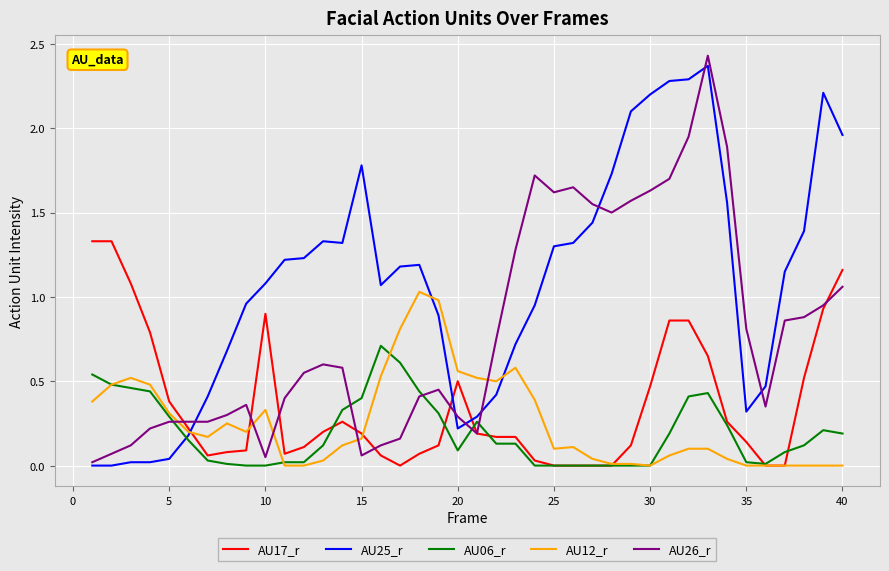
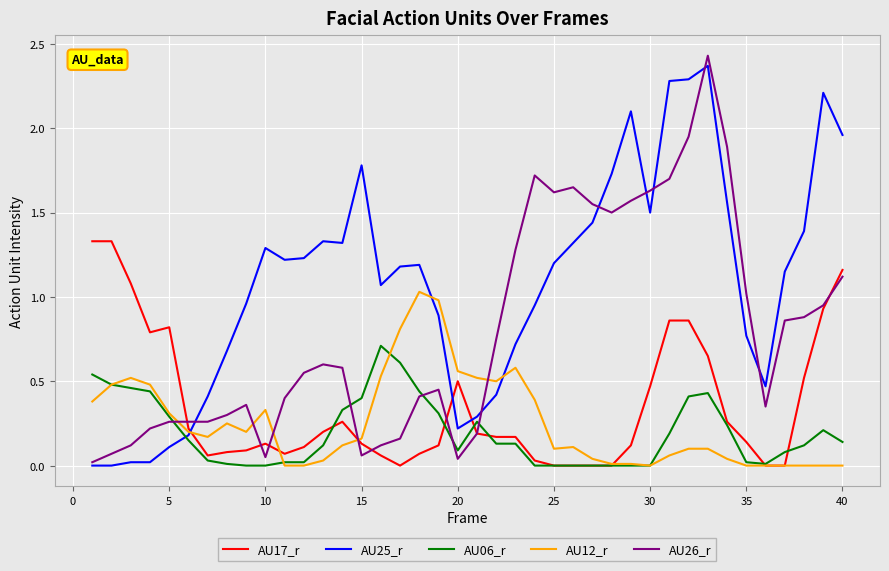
AU17_r, 5: 0.38 -> 0.82
AU25_r, 5: 0.04 -> 0.11
AU17_r, 10: 0.90 -> 0.13
AU25_r, 10: 1.08 -> 1.29
AU17_r, 15: 0.19 -> 0.13
AU26_r, 20: 0.29 -> 0.04
AU25_r, 25: 1.3 -> 1.2
AU25_r, 30: 2.2 -> 1.5
AU25_r, 35: 0.32 -> 0.77
AU26_r, 35: 0.81 -> 1.02
AU06_r, 40: 0.19 -> 0.14
AU26_r, 40: 1.06 -> 1.12
